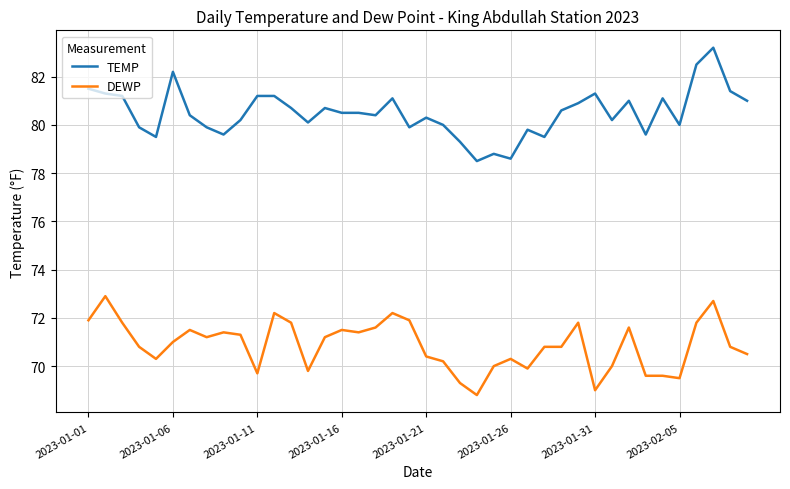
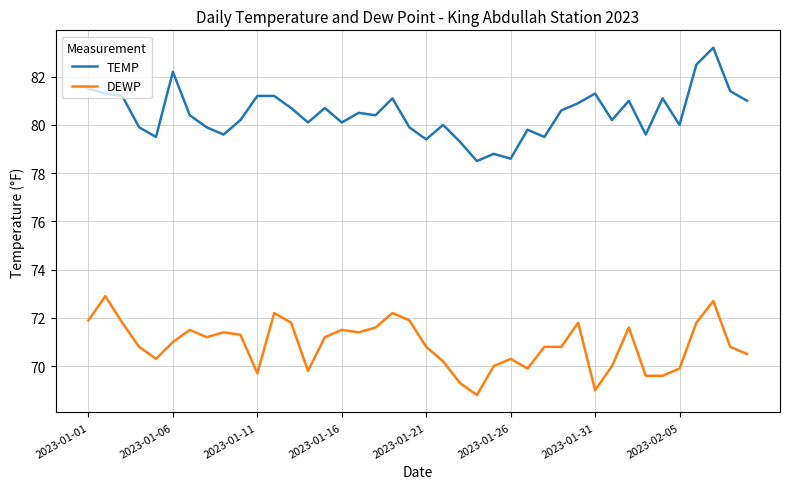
TEMP, 2023-01-16: 80.5 -> 80.1
TEMP, 2023-01-21: 80.3 -> 79.4
DEWP, 2023-01-21: 70.4 -> 70.8
DEWP, 2023-02-05: 69.5 -> 69.9
